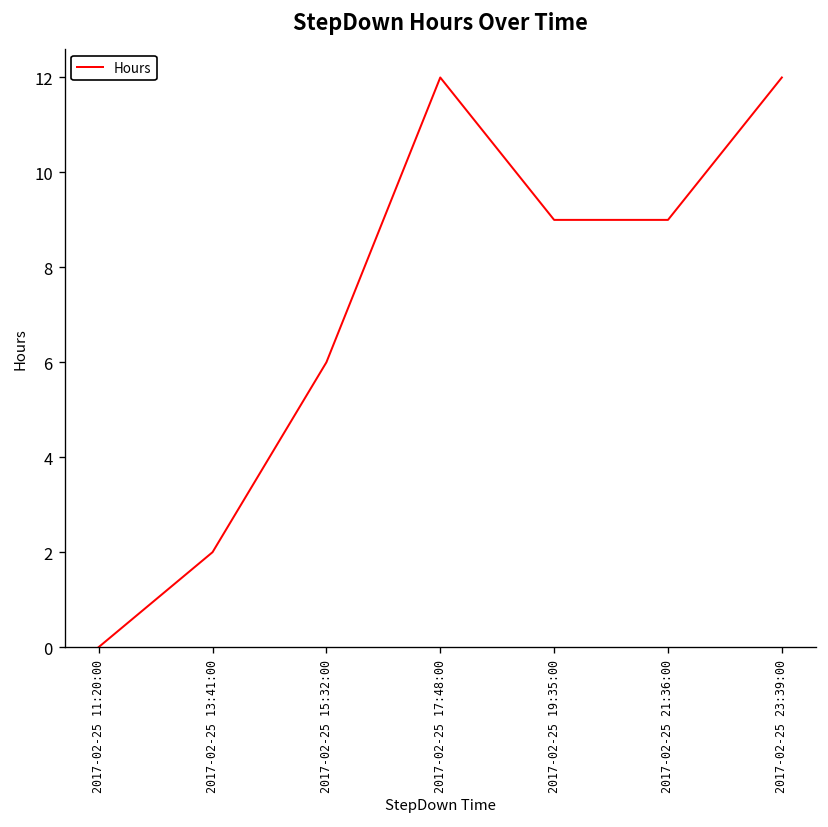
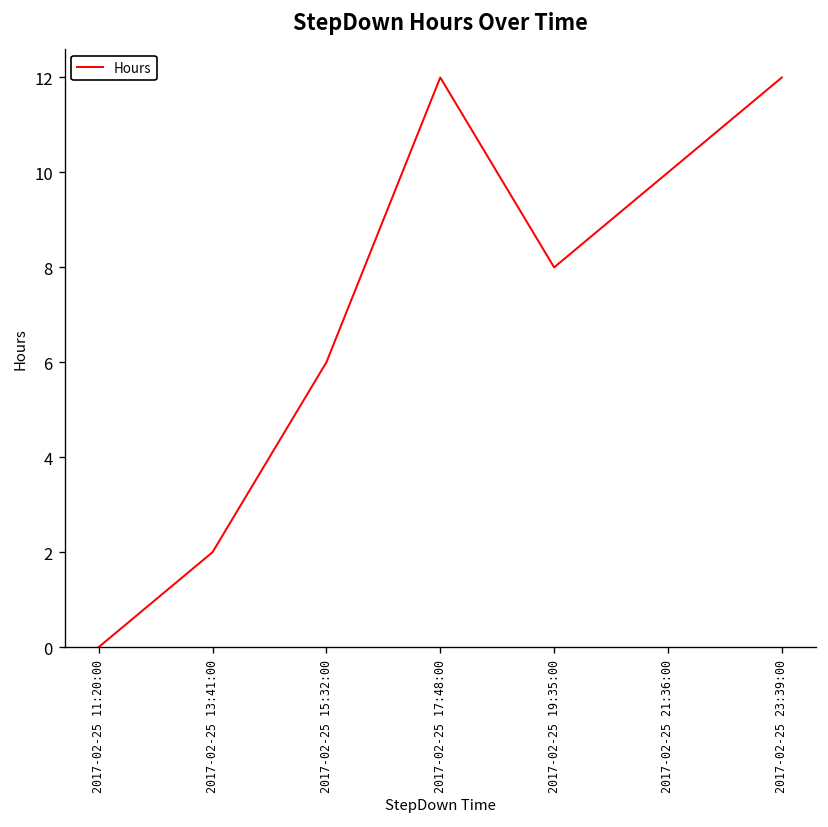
2017-02-25 19:35:00: 9 -> 8
2017-02-25 21:36:00: 9 -> 10
